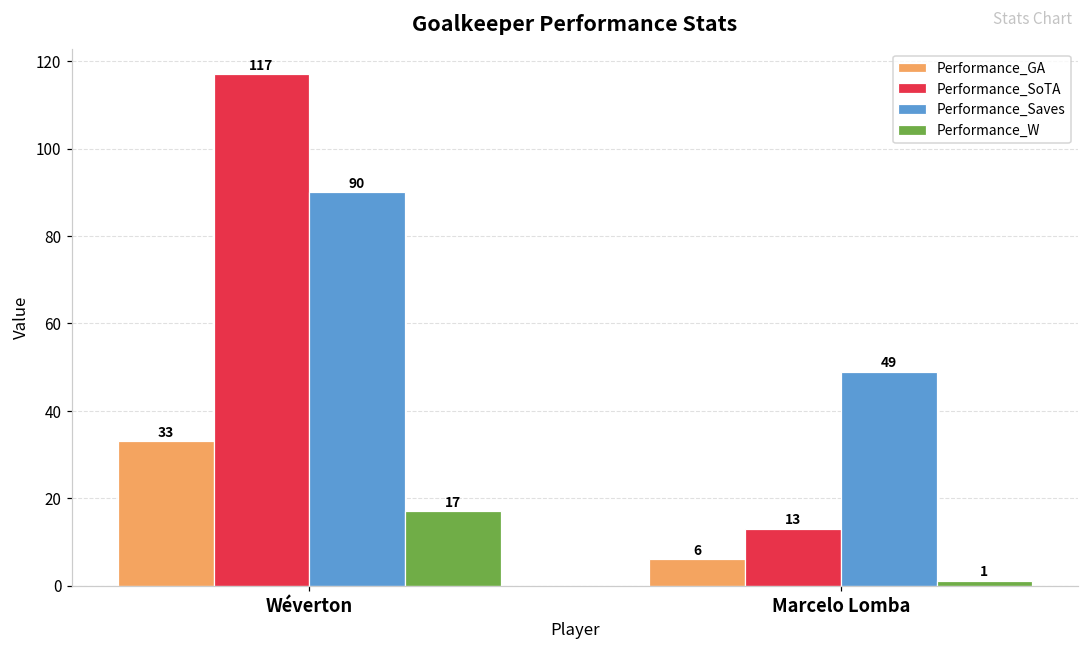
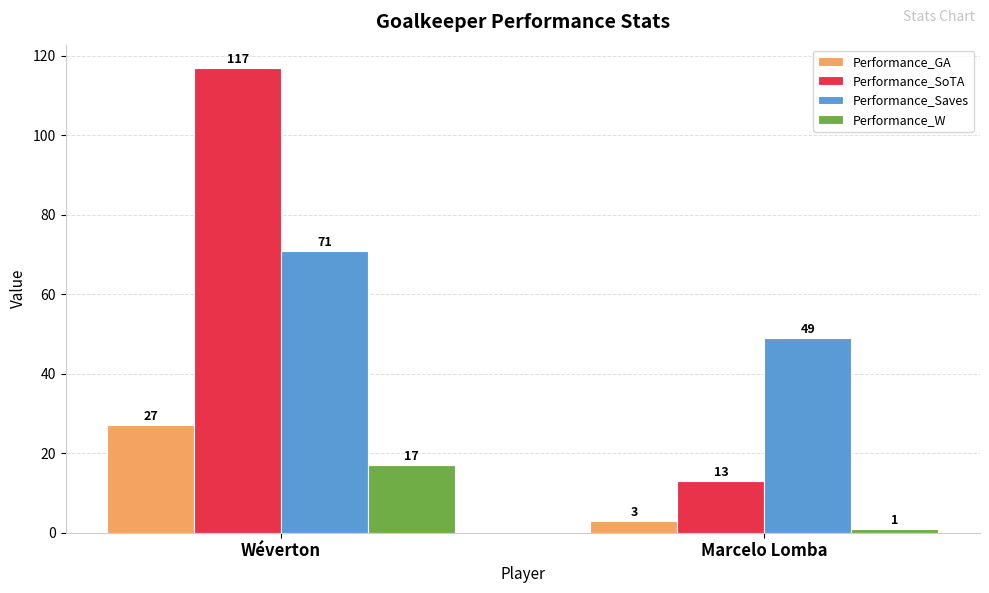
Performance_GA, Wéverton: 33 -> 27
Performance_Saves, Wéverton: 90 -> 71
Performance_GA, Marcelo Lomba: 6 -> 3
